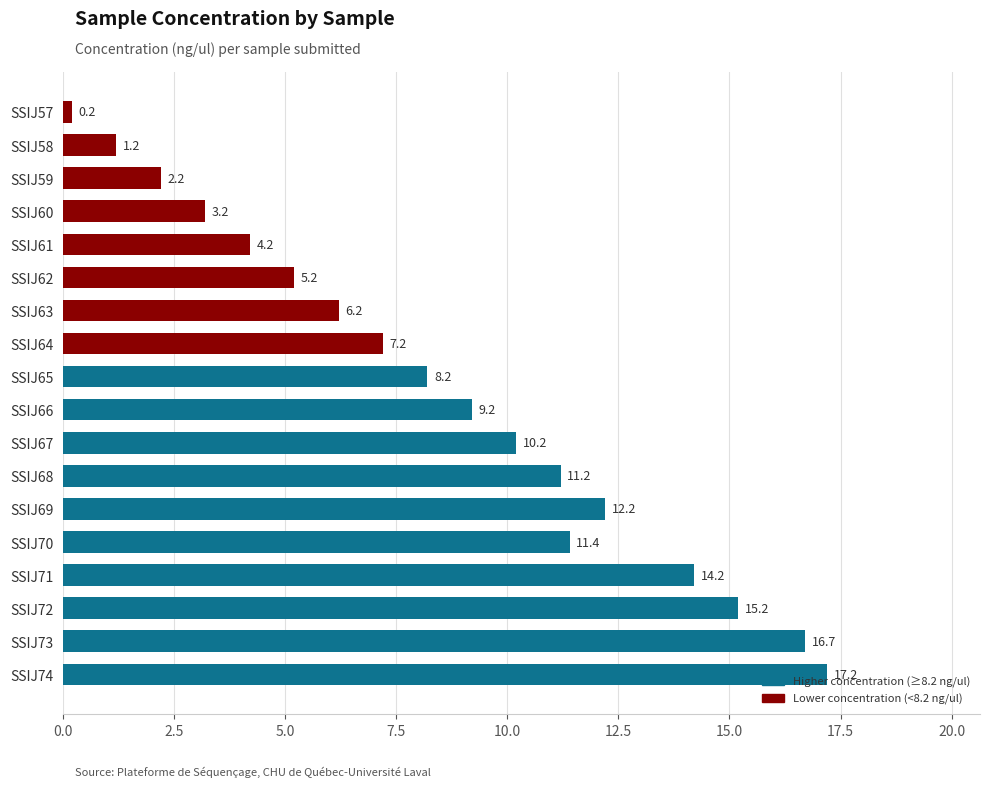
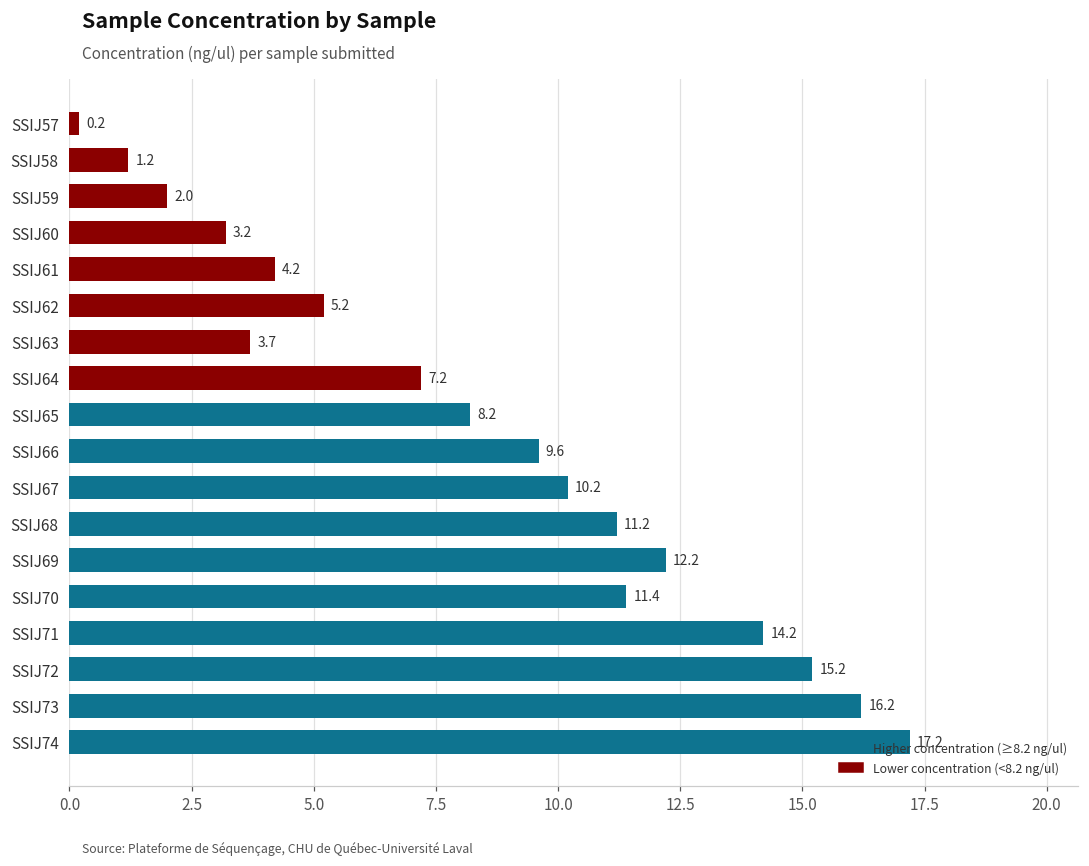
SSIJ59: 2.2 -> 2.0
SSIJ63: 6.2 -> 3.7
SSIJ66: 9.2 -> 9.6
SSIJ73: 16.7 -> 16.2
